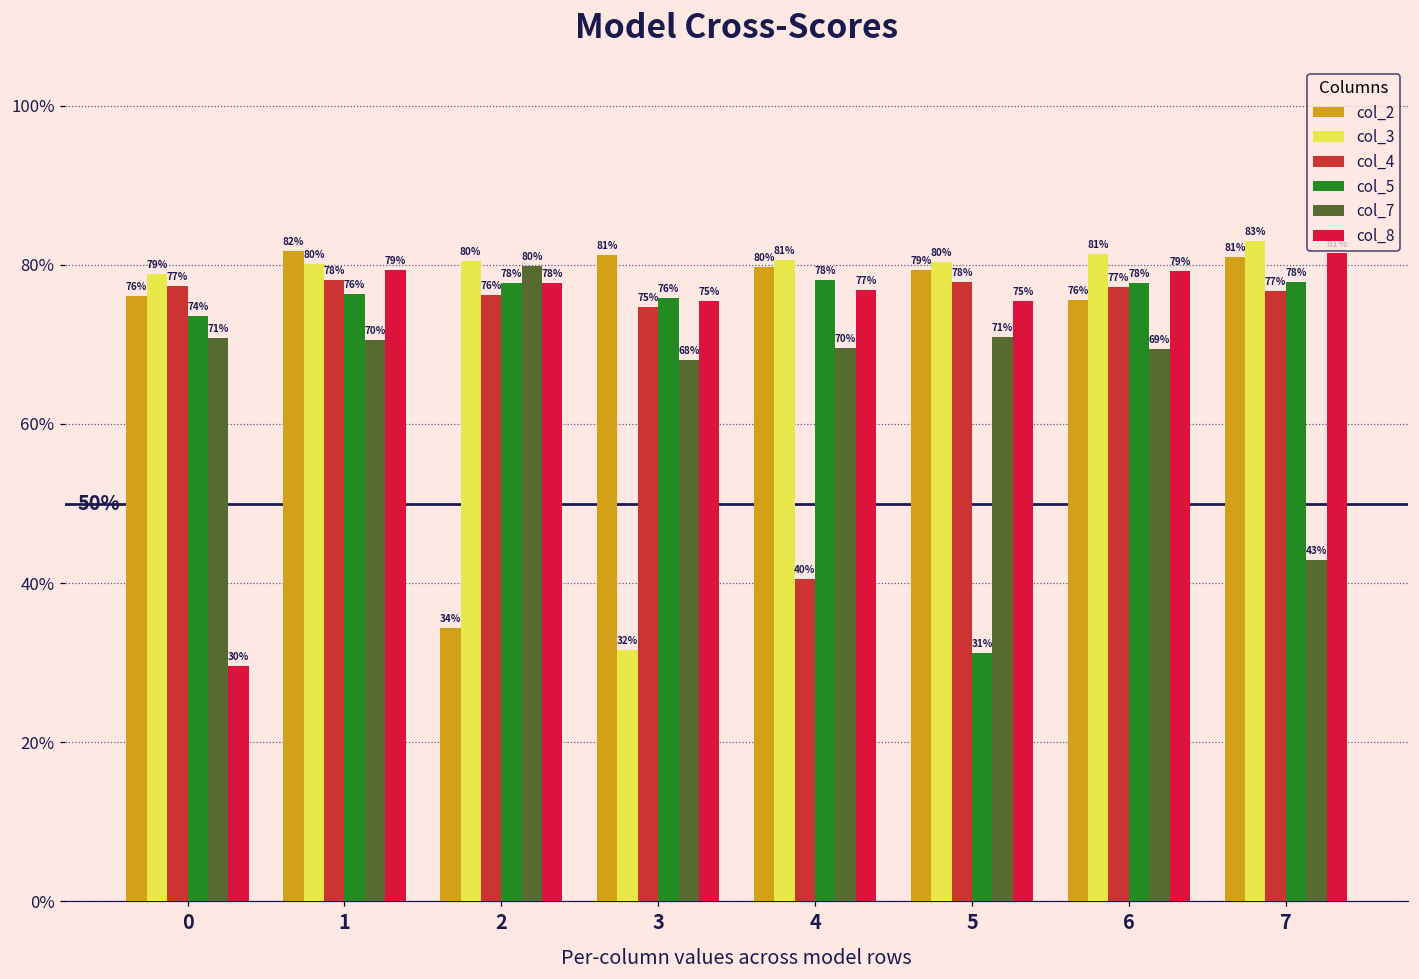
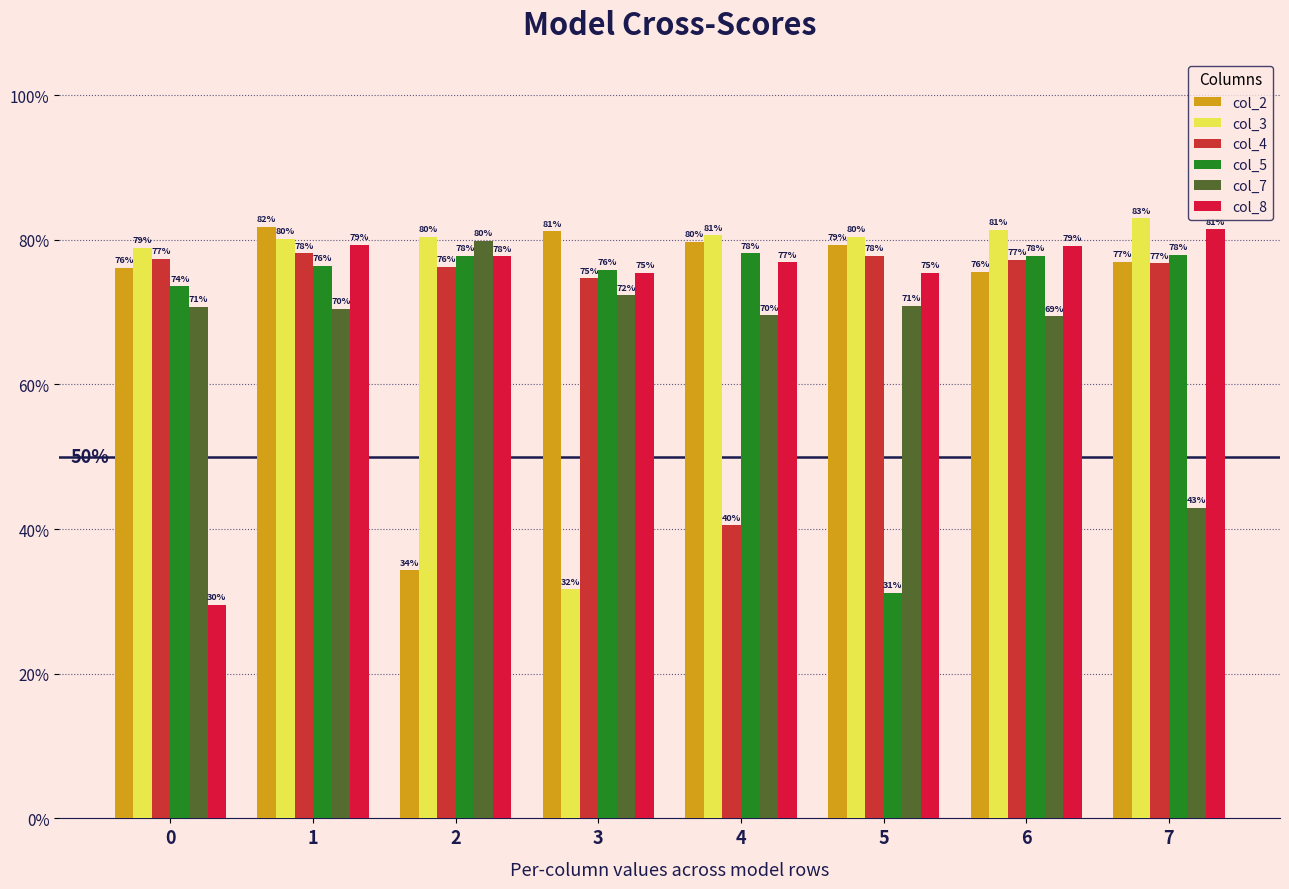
col_7, 3: 68% -> 72%
col_2, 7: 81% -> 77%
